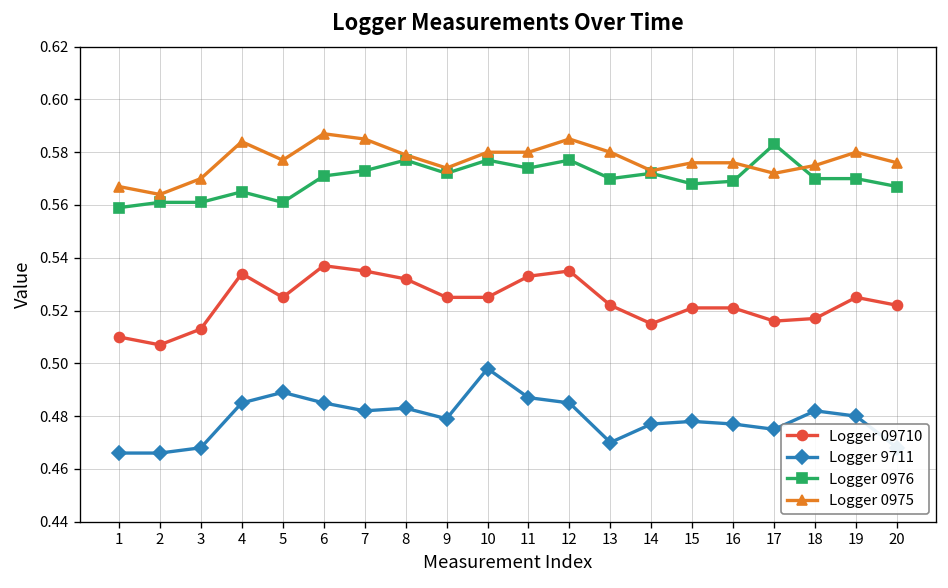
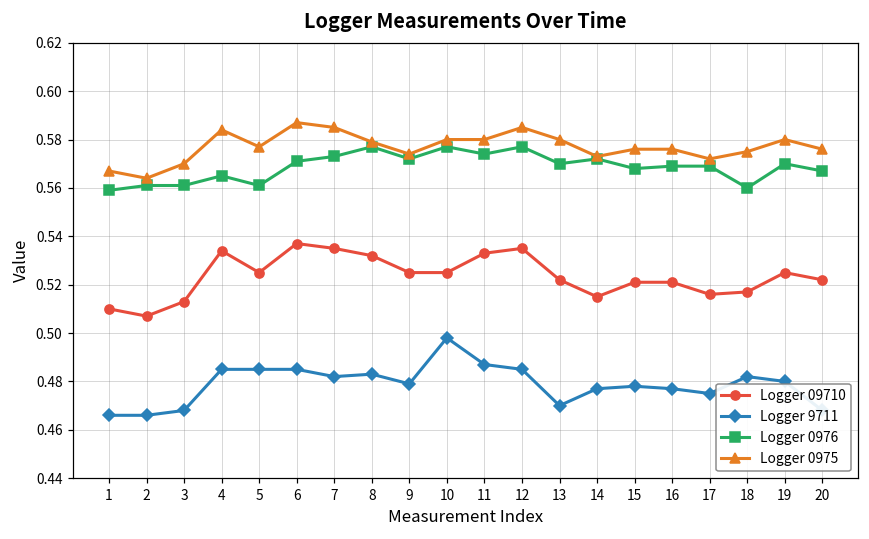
Logger 9711, 5: 0.489 -> 0.485
Logger 0976, 17: 0.583 -> 0.569
Logger 0976, 18: 0.57 -> 0.56
